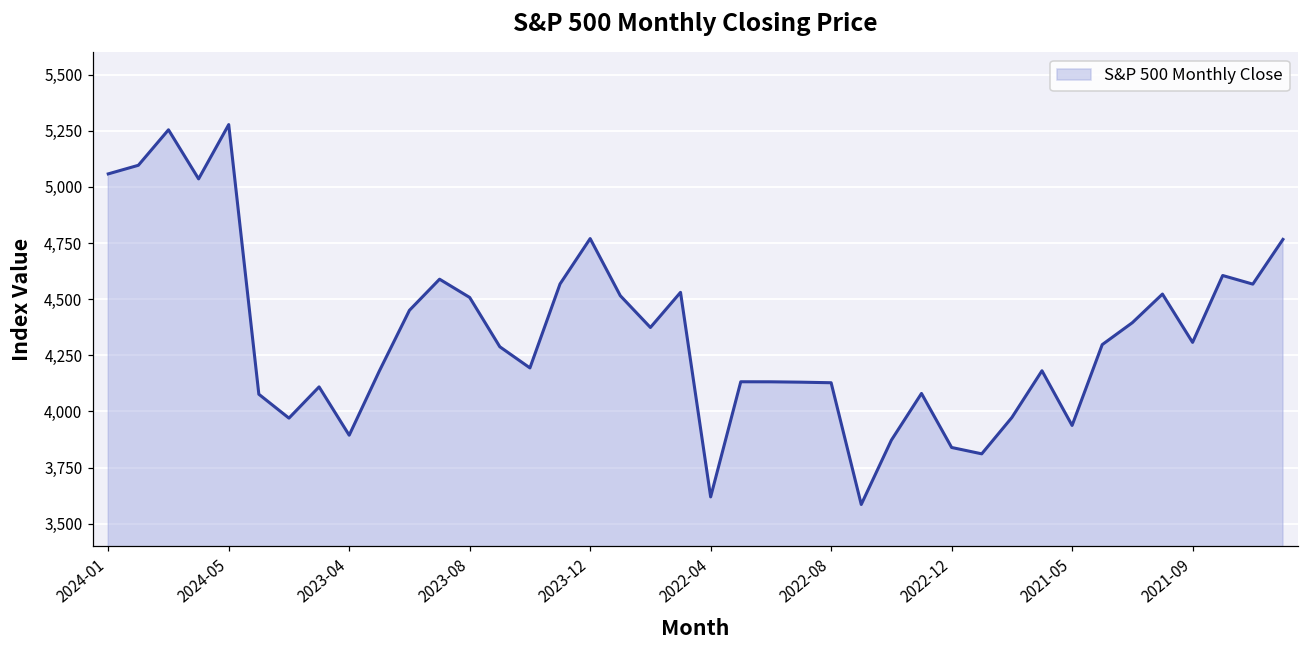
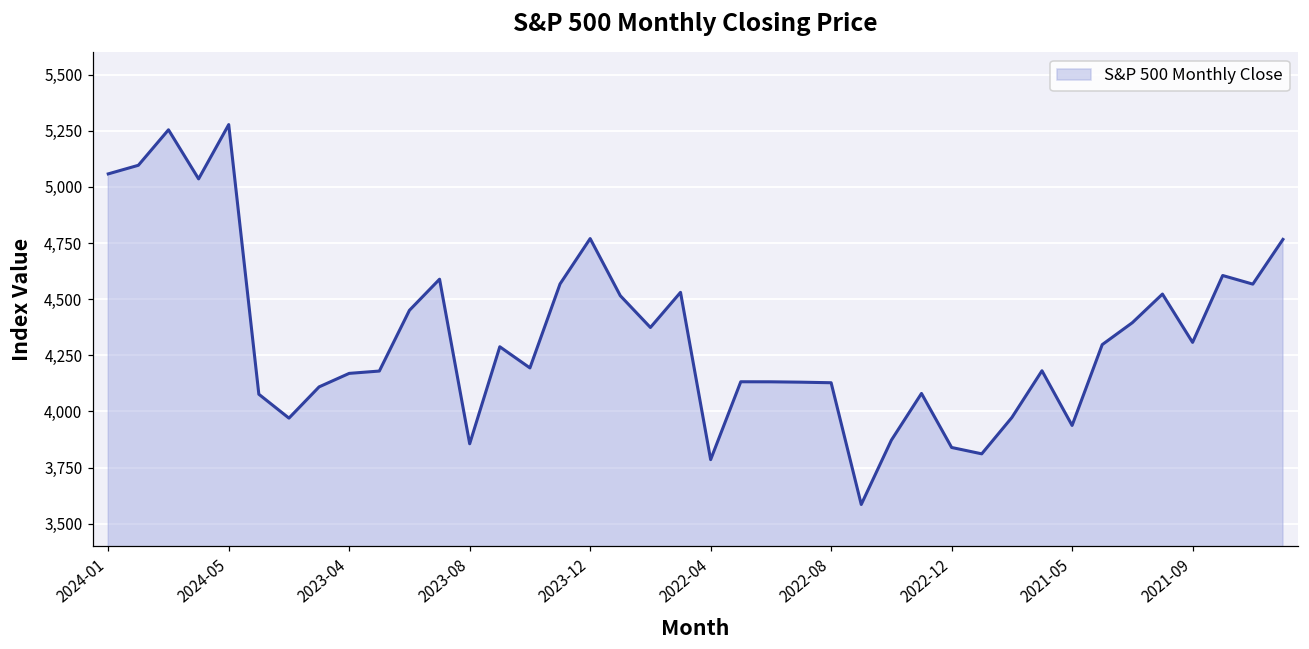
2023-04: 3,890 -> 4,170
2023-08: 4,510 -> 3,860
2022-04: 3,620 -> 3,790
